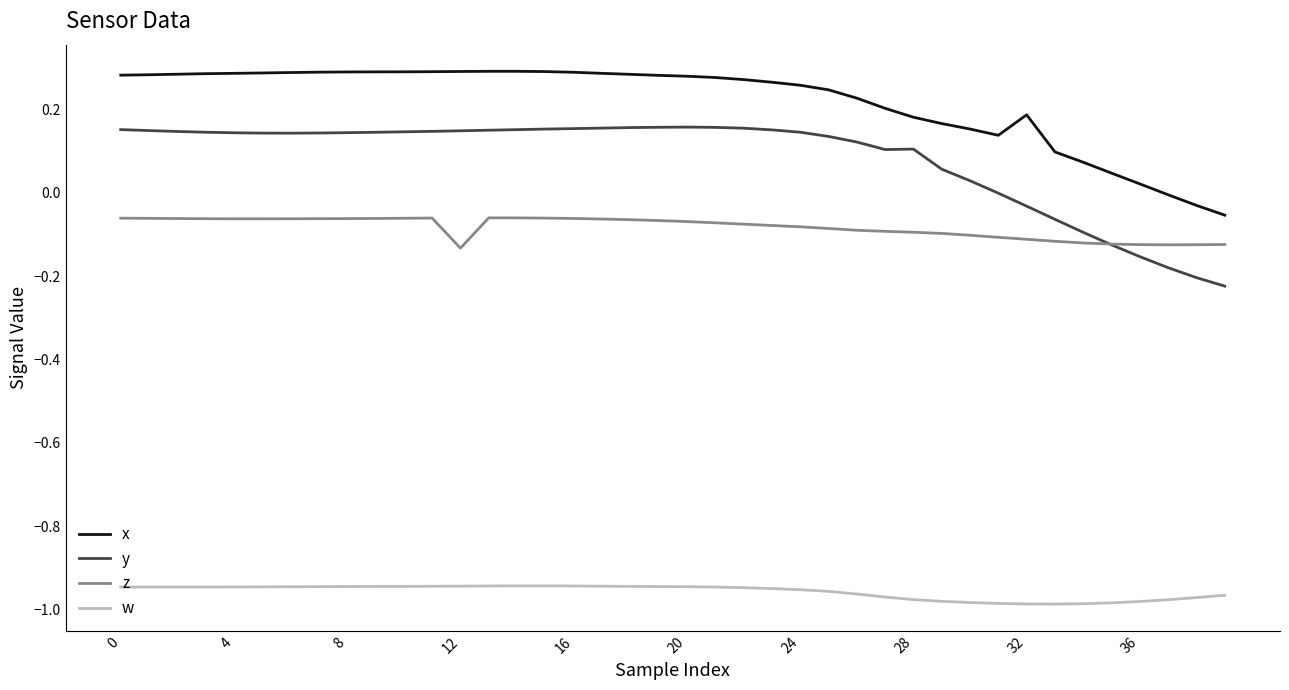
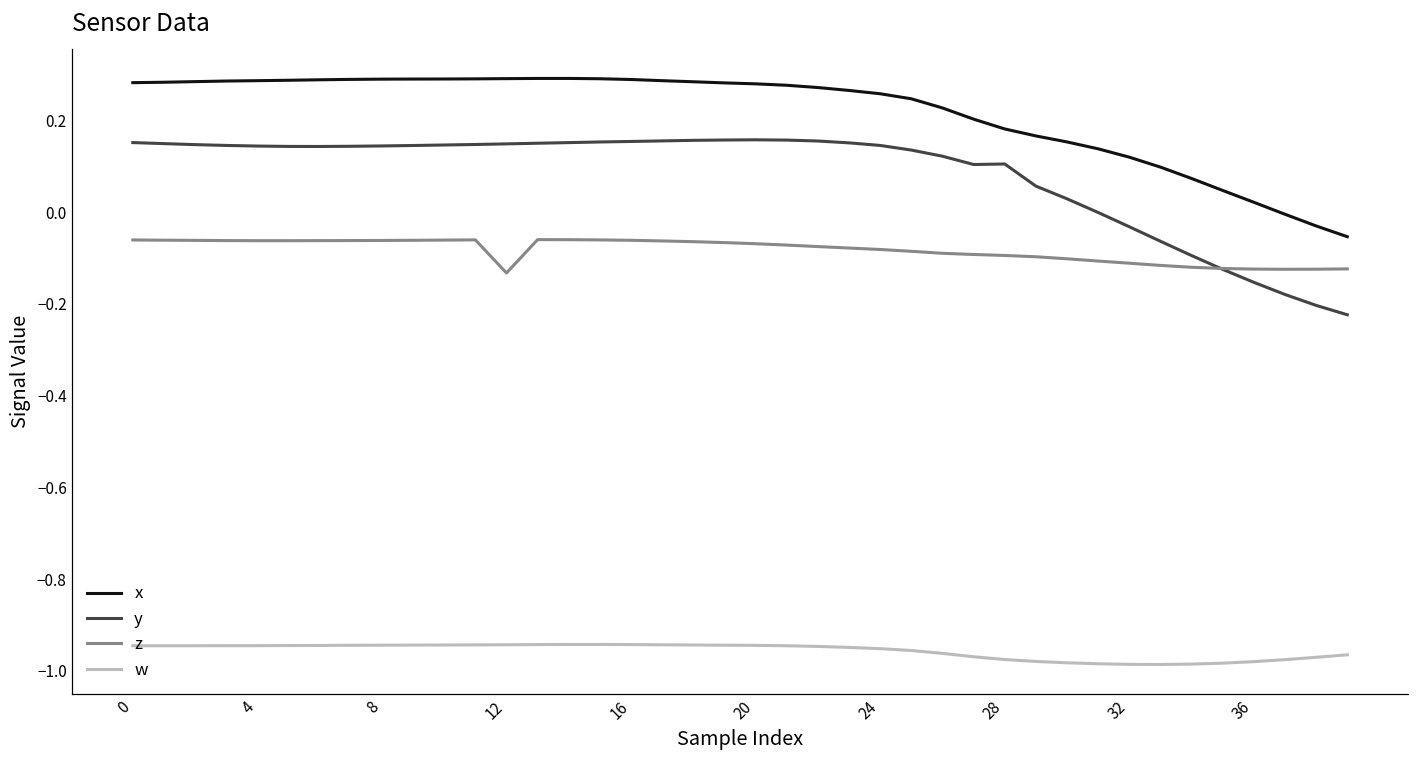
x, 32: 0.19 -> 0.12
